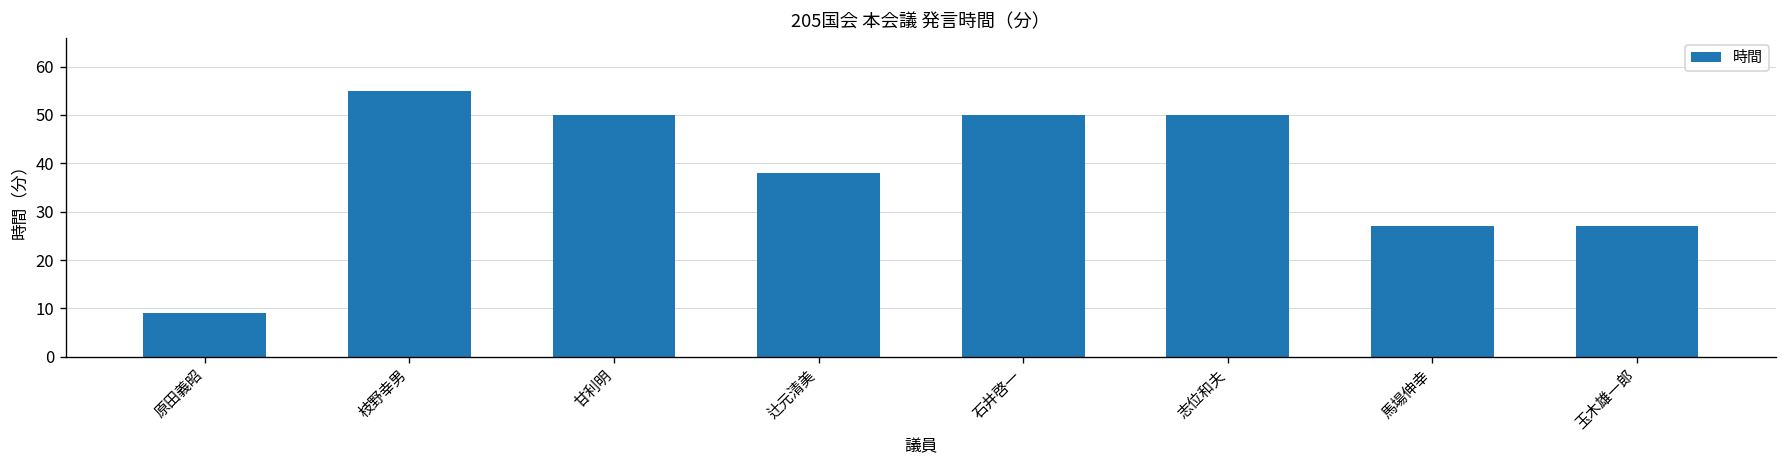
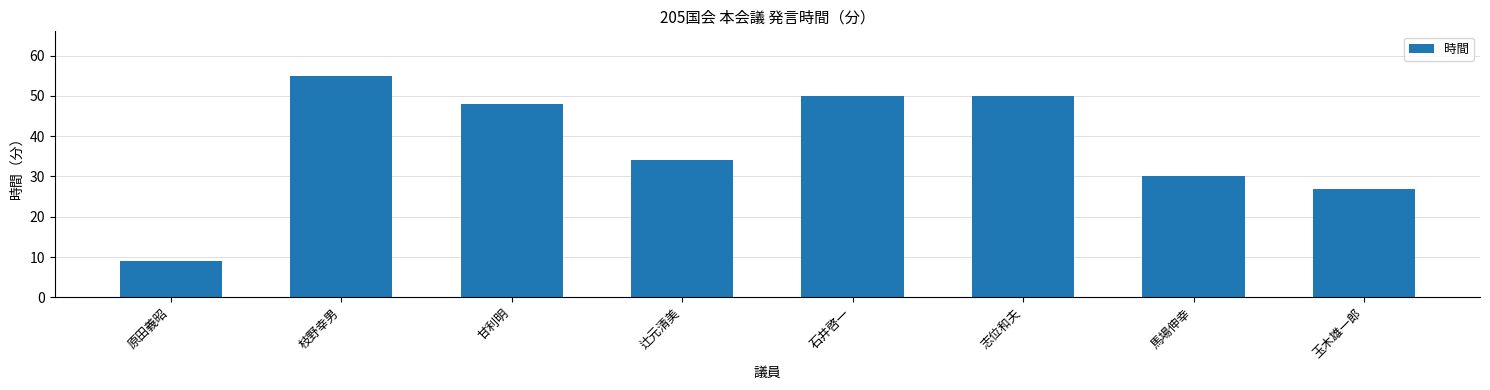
甘利明: 50 -> 48
辻元清美: 38 -> 34
馬場伸幸: 27 -> 30
